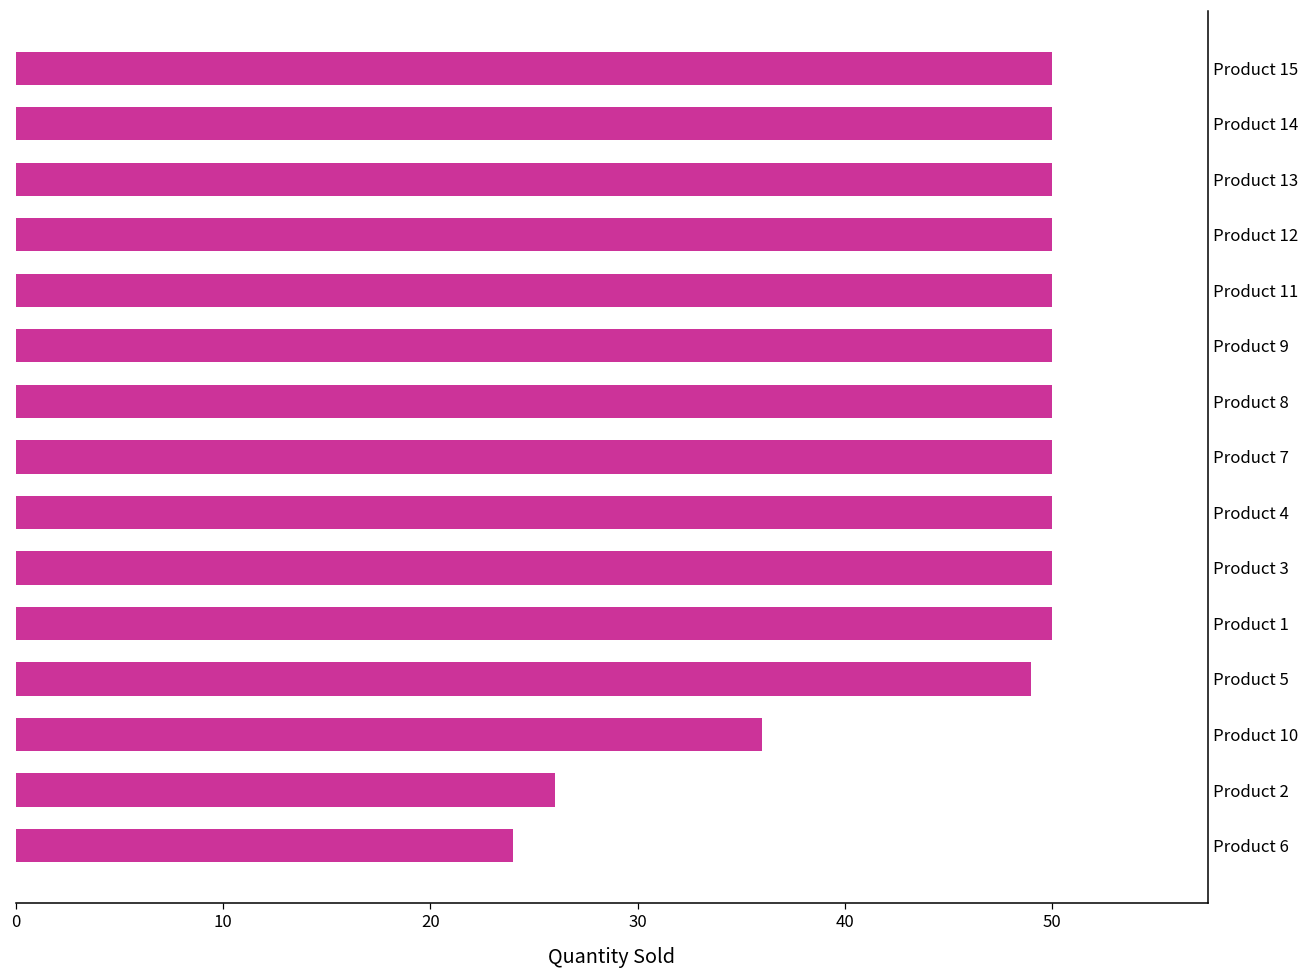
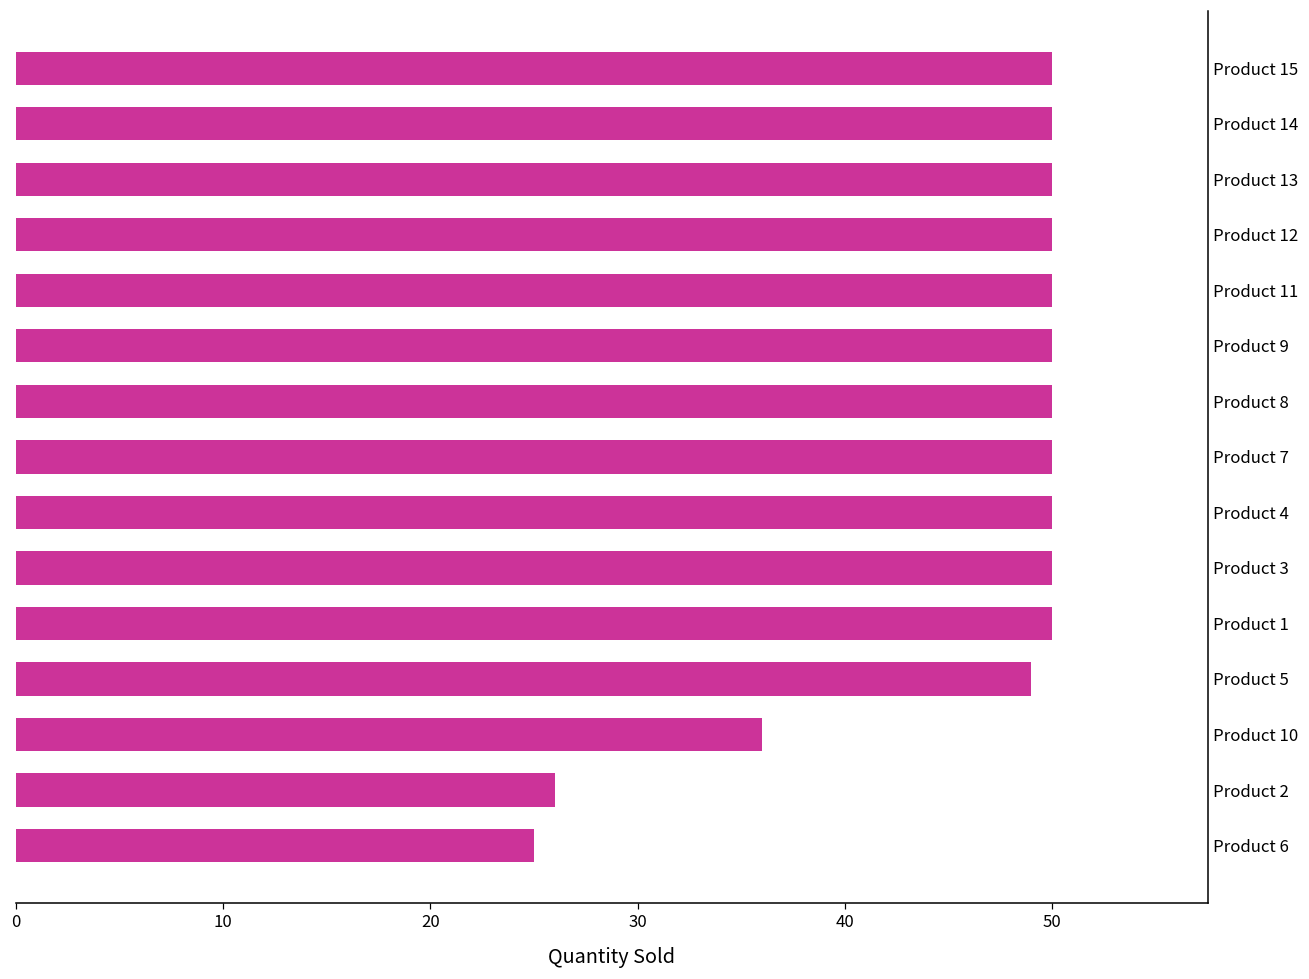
Product 6: 24 -> 25
